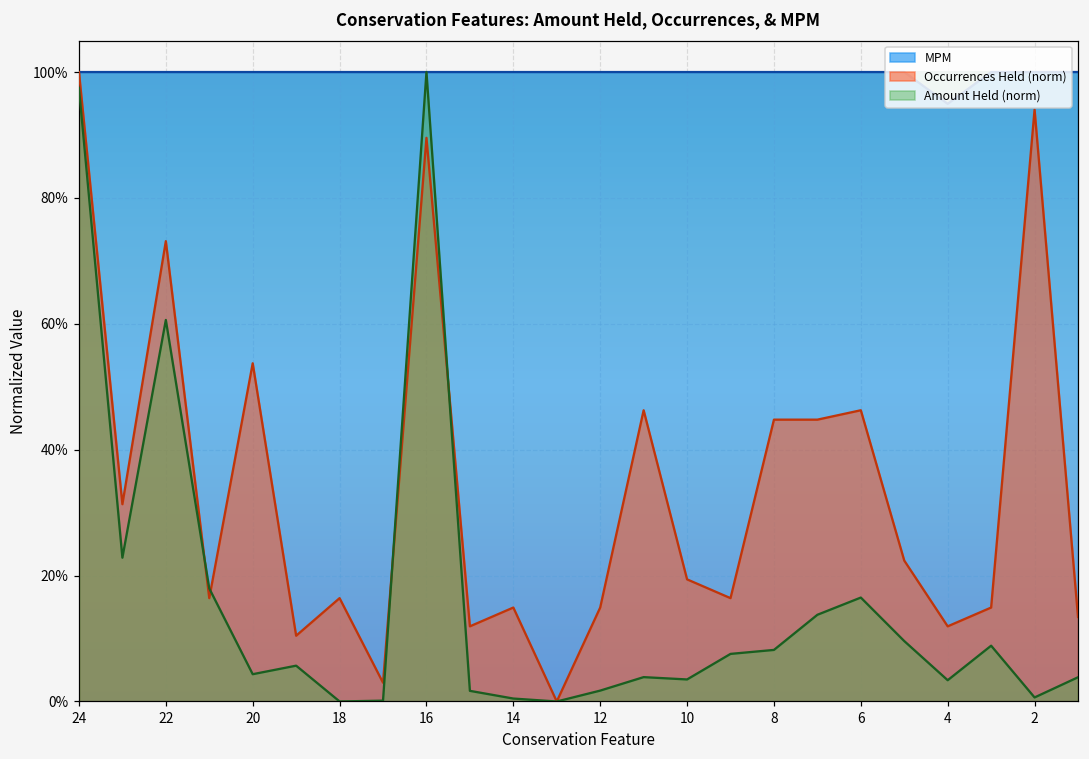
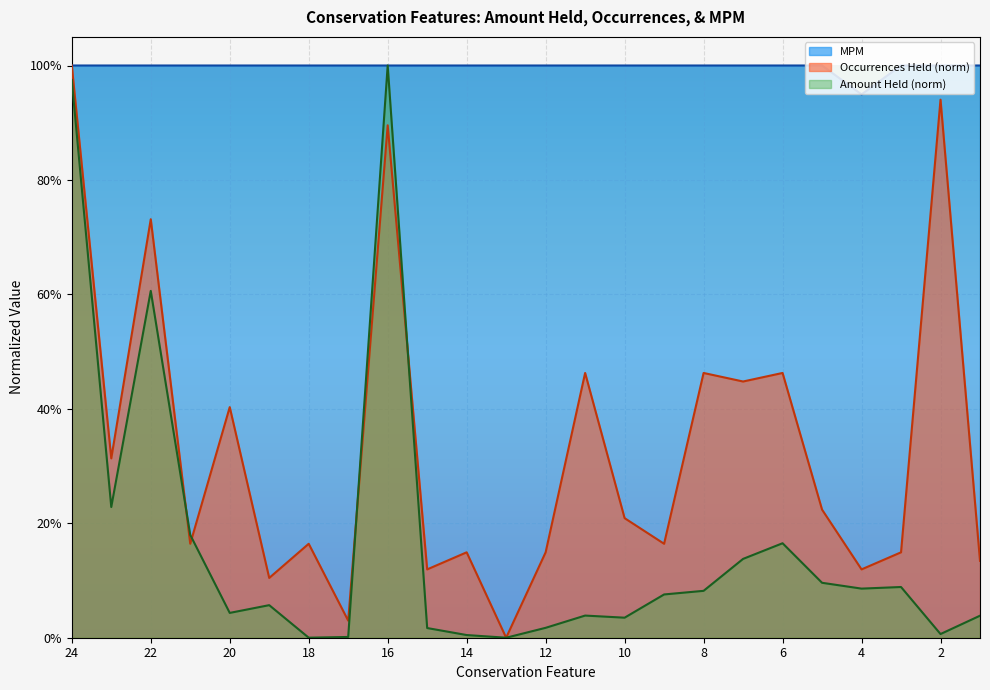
Occurrences Held (norm), 20: 54% -> 40%
Occurrences Held (norm), 10: 19% -> 21%
Occurrences Held (norm), 8: 45% -> 46%
Amount Held (norm), 4: 3% -> 9%
